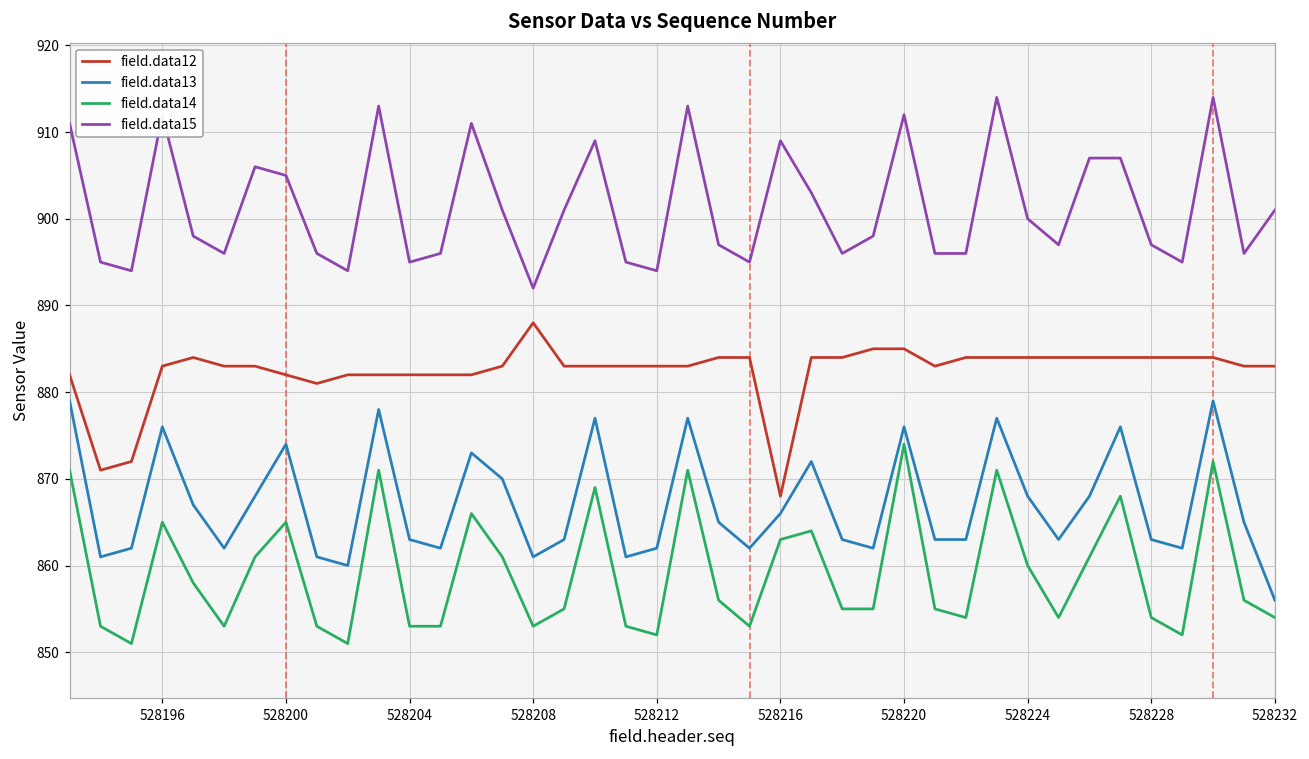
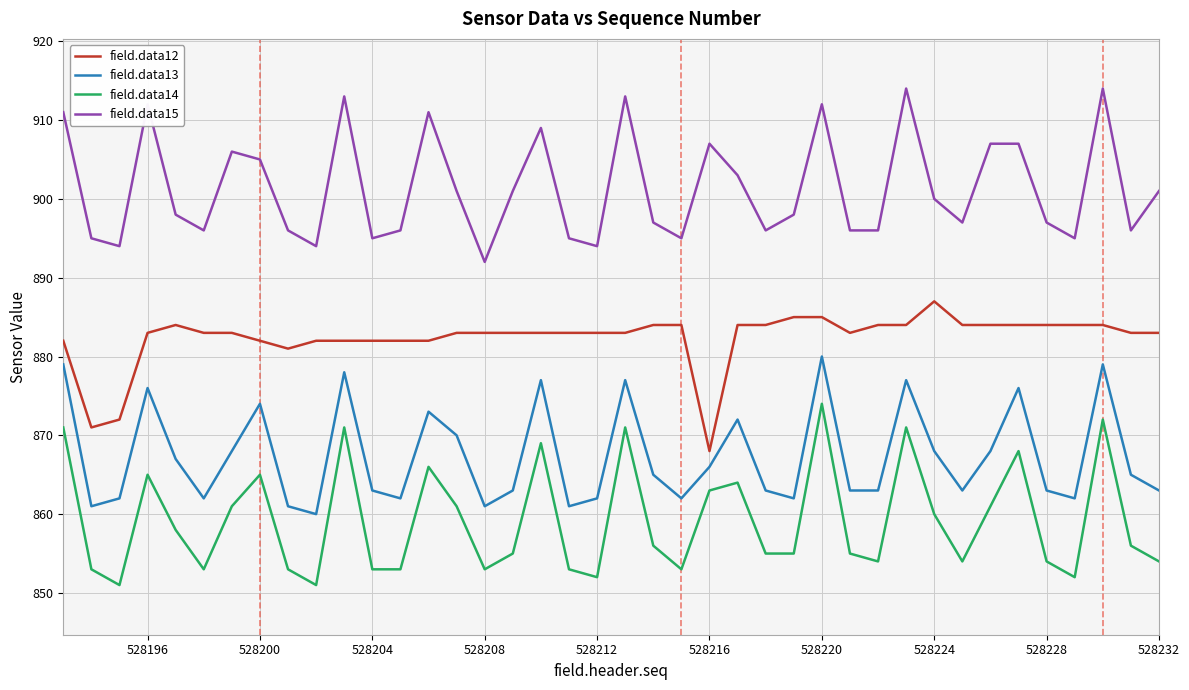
field.data12, 528208: 888 -> 883
field.data15, 528216: 909 -> 907
field.data13, 528220: 876 -> 880
field.data12, 528224: 884 -> 887
field.data13, 528232: 856 -> 863
